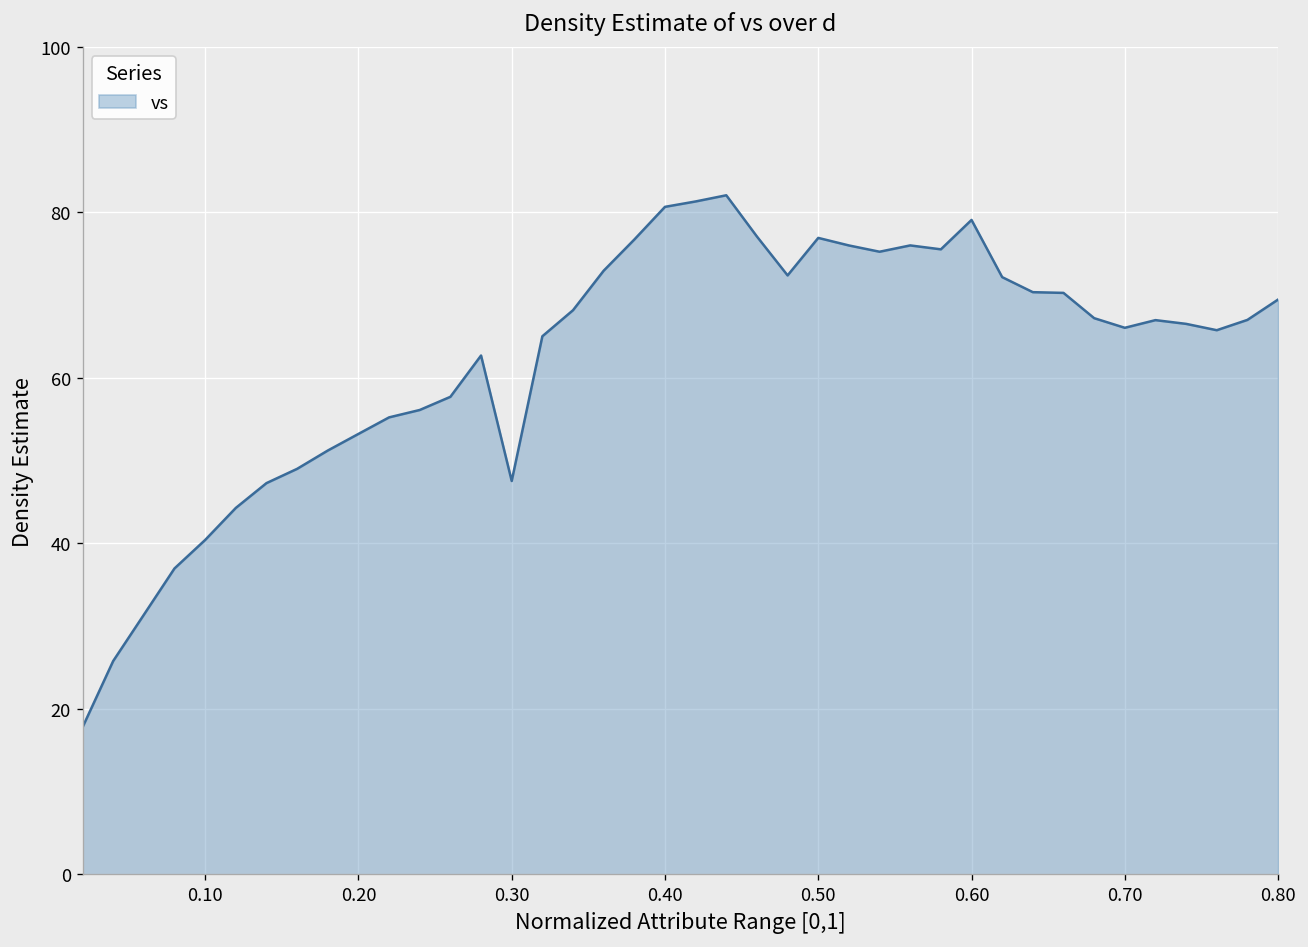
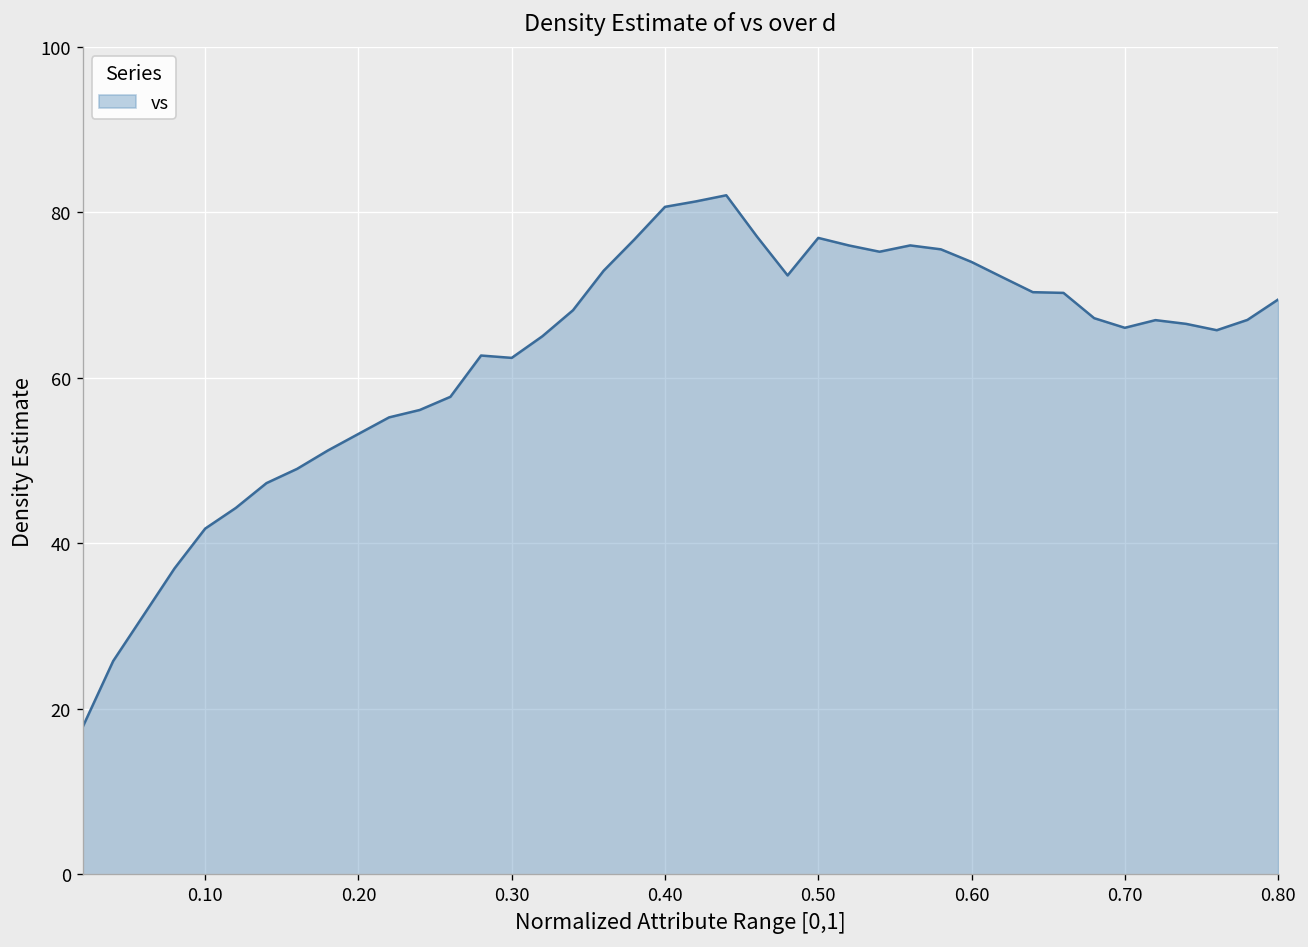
0.10: 40 -> 42
0.30: 48 -> 62
0.60: 79 -> 74
